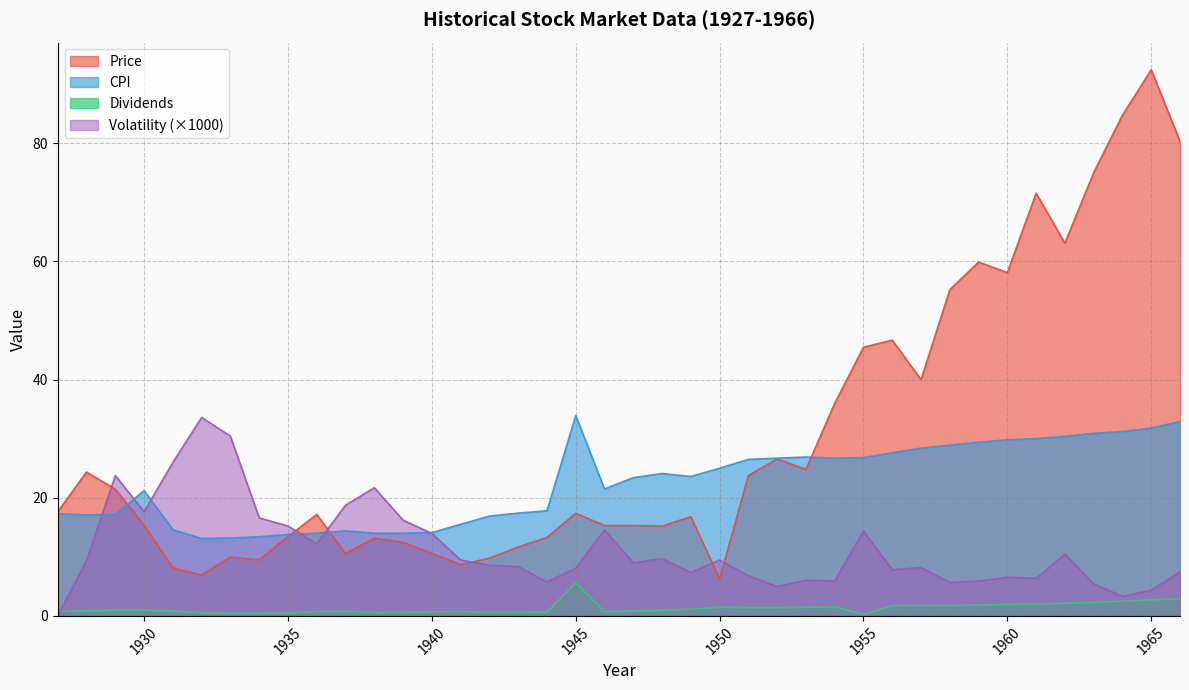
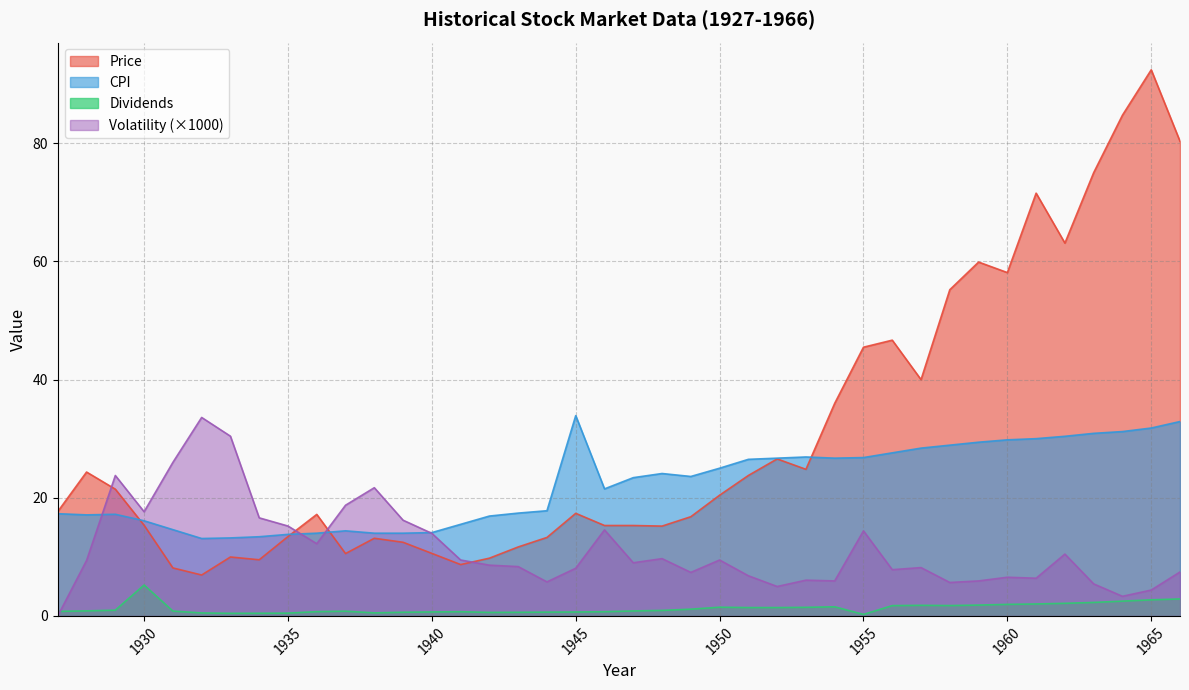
CPI, 1930: 21 -> 16
Dividends, 1930: 1 -> 5
Dividends, 1945: 6 -> 1
Price, 1950: 6 -> 20
